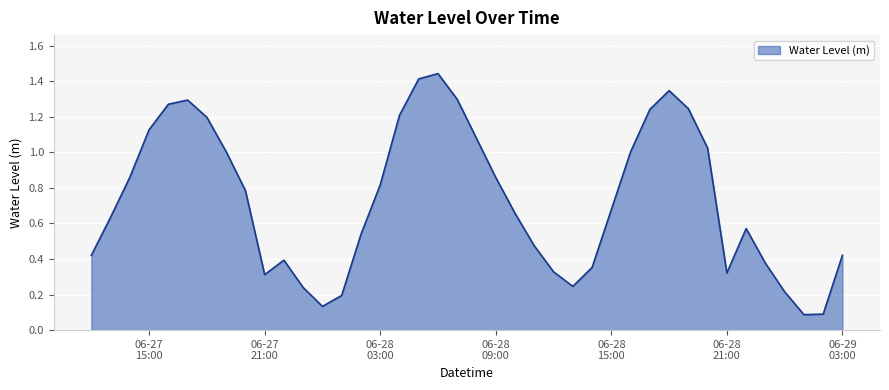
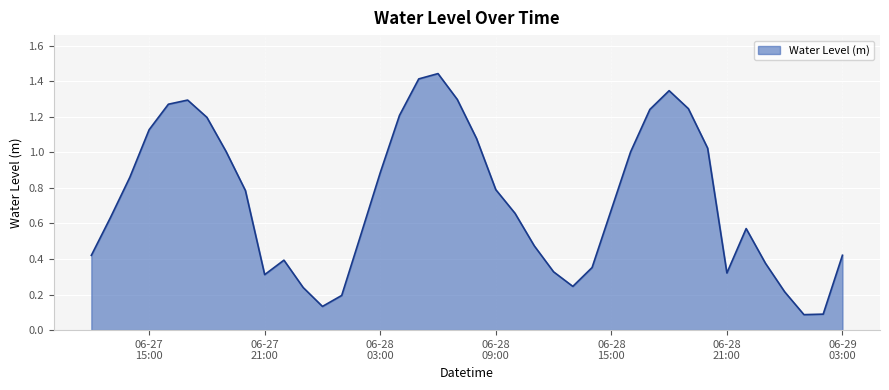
06-28 03:00: 0.82 -> 0.89
06-28 09:00: 0.86 -> 0.79
